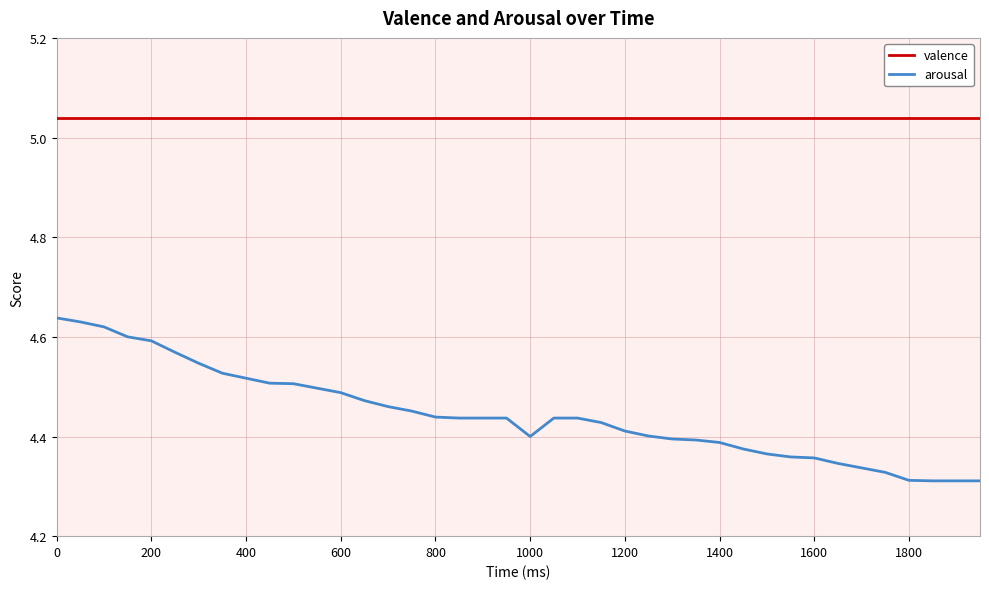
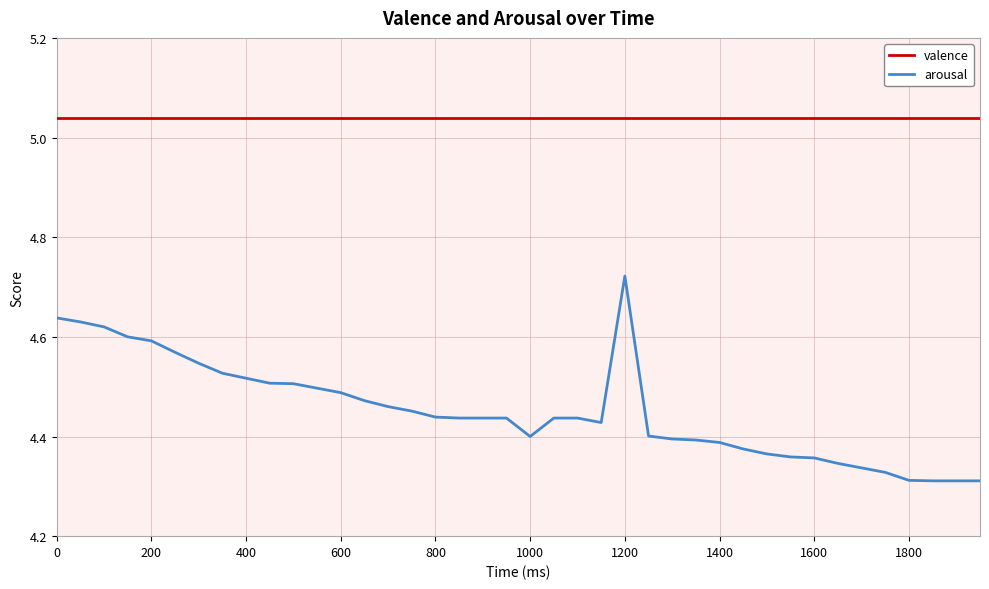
arousal, 1200: 4.41 -> 4.72
